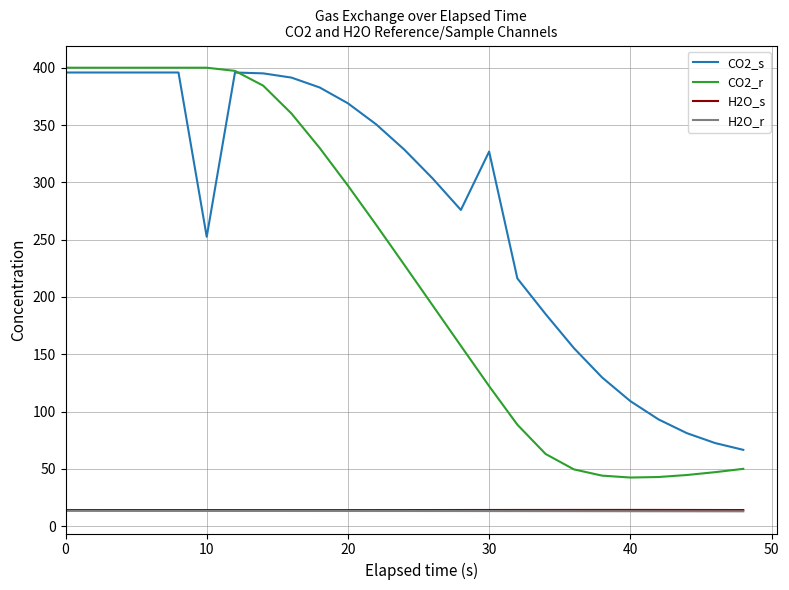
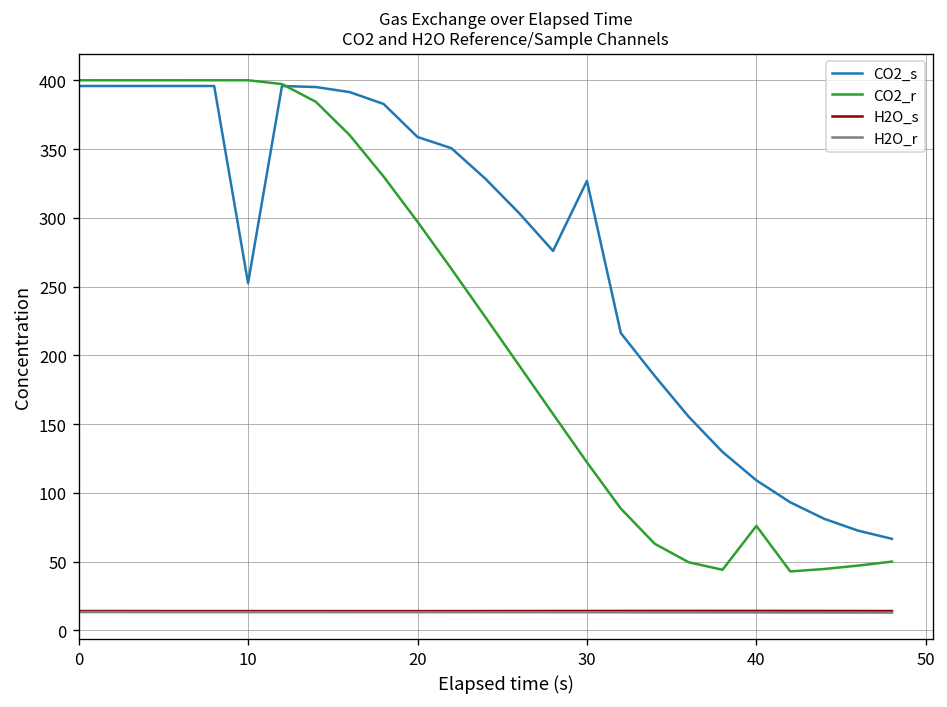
CO2_s, 20: 369 -> 359
CO2_r, 40: 42 -> 76
